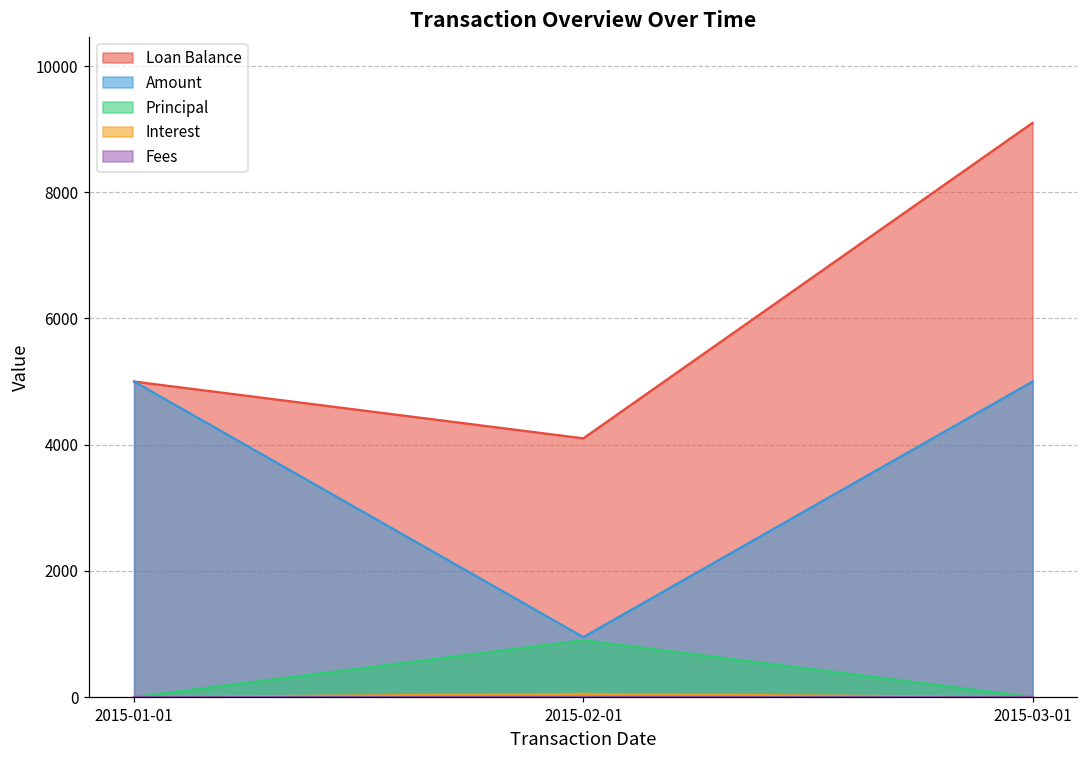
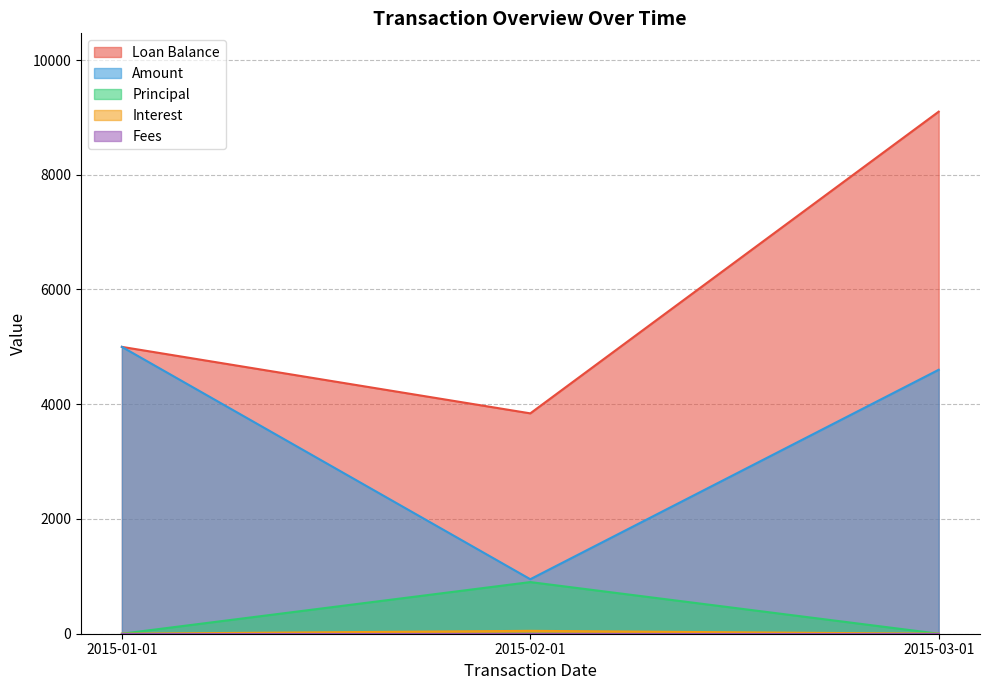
Loan Balance, 2015-02-01: 4100 -> 3800
Amount, 2015-03-01: 5000 -> 4600
